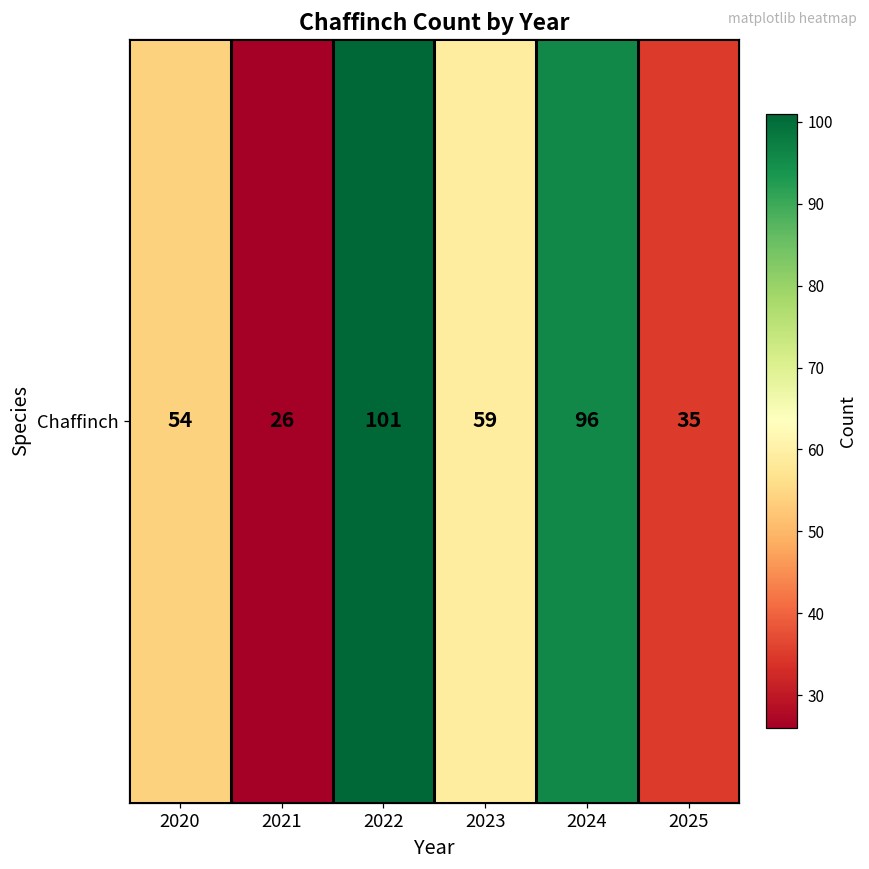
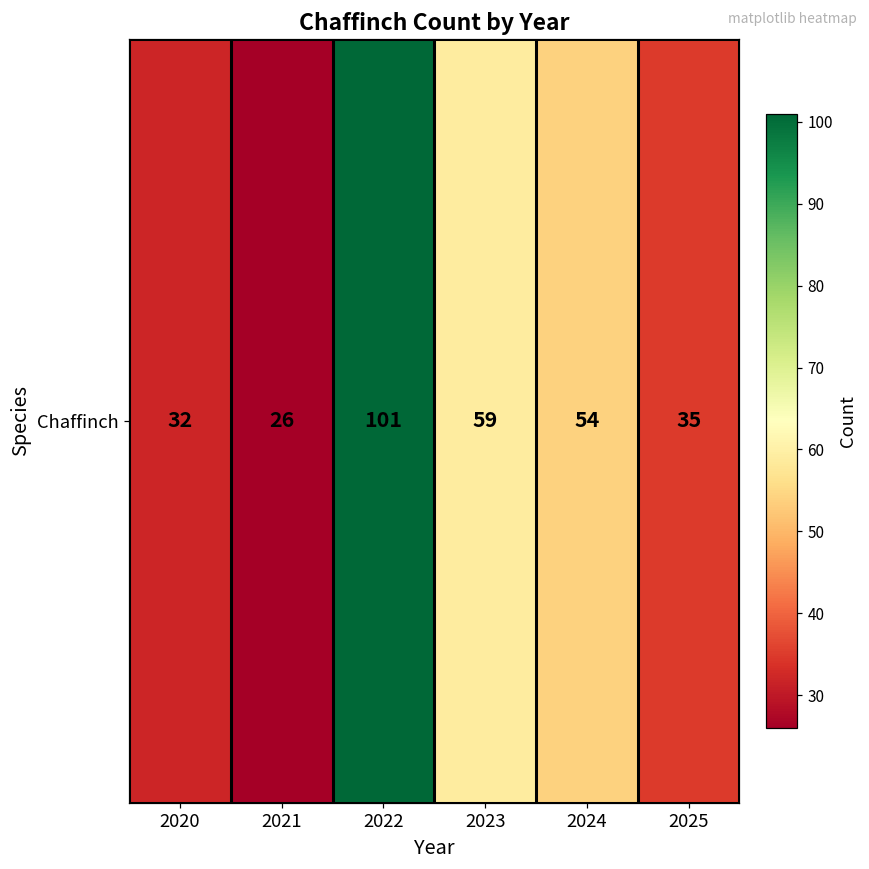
Chaffinch, 2020: 54 -> 32
Chaffinch, 2024: 96 -> 54
